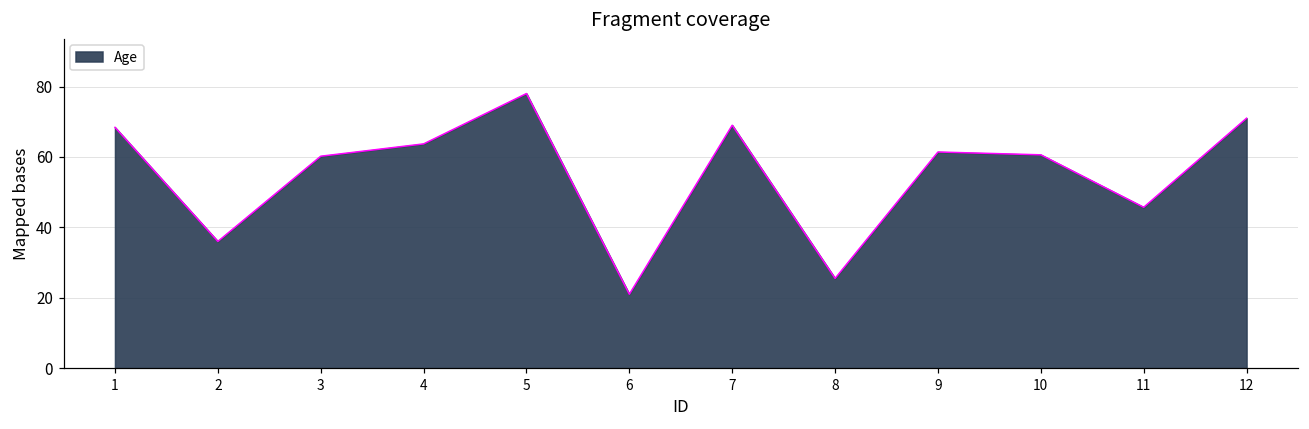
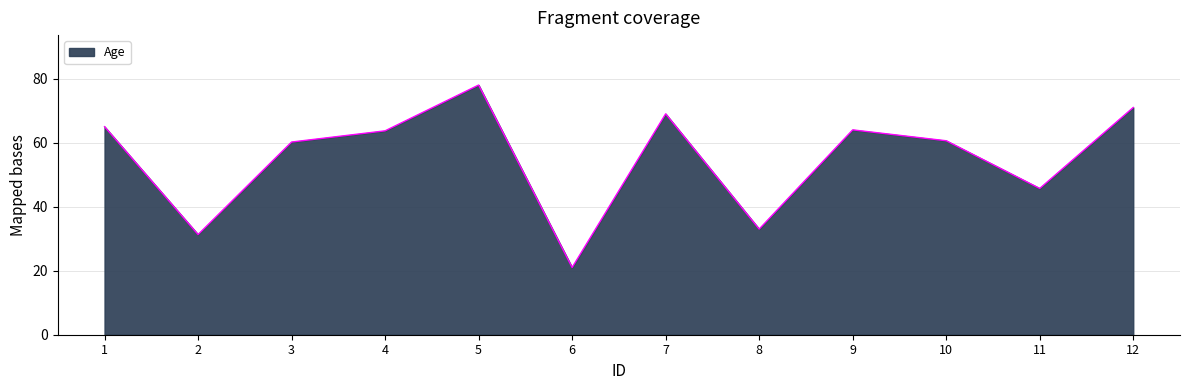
1: 68 -> 65
2: 36 -> 31
8: 26 -> 33
9: 61 -> 64
